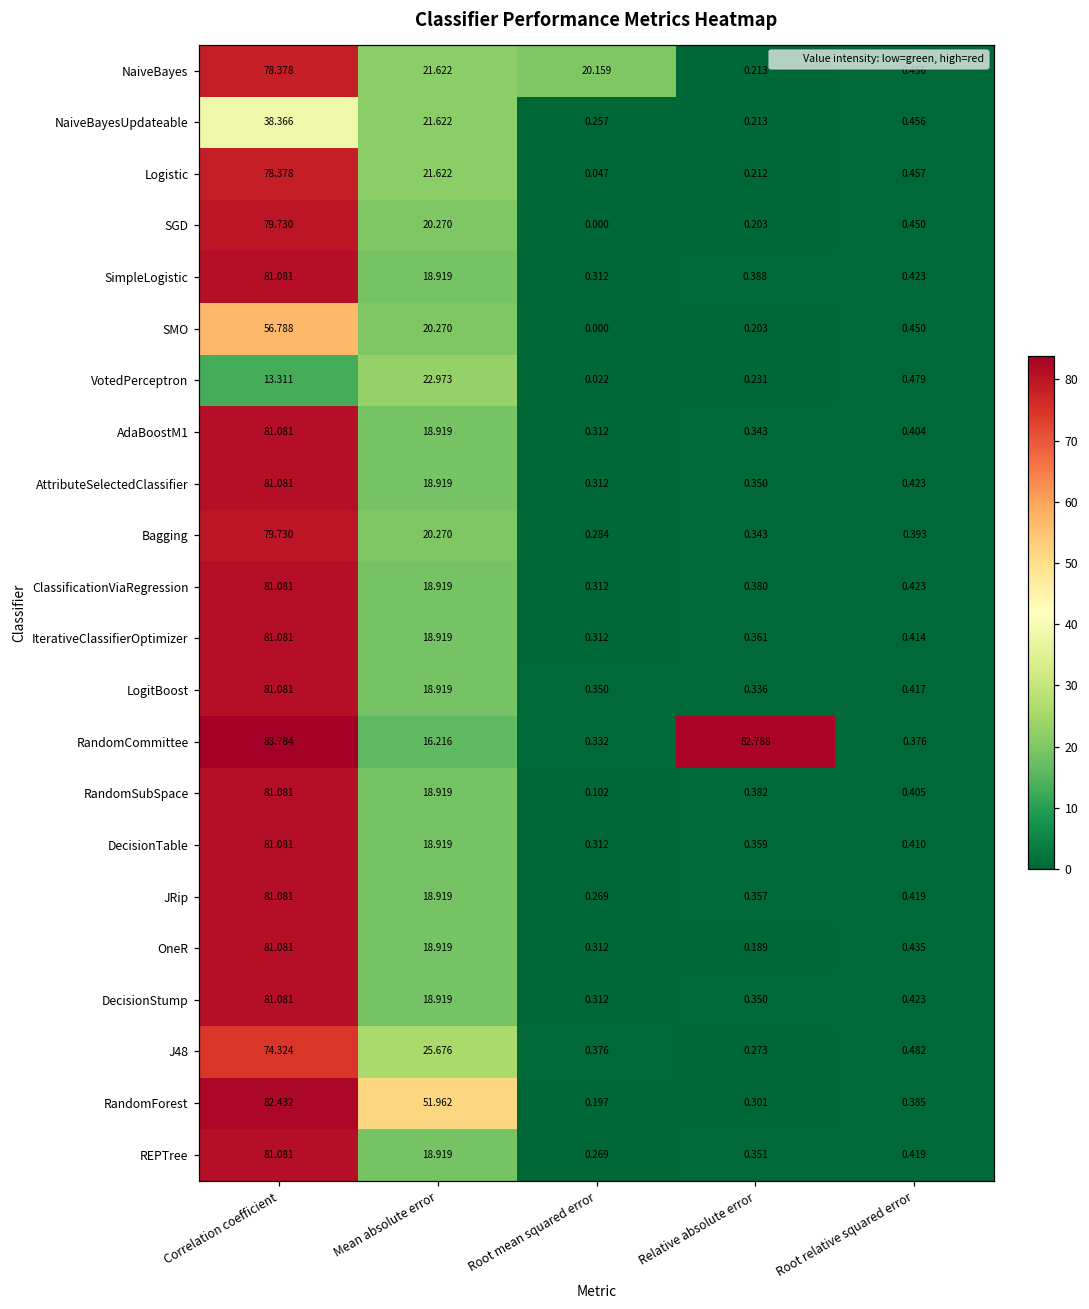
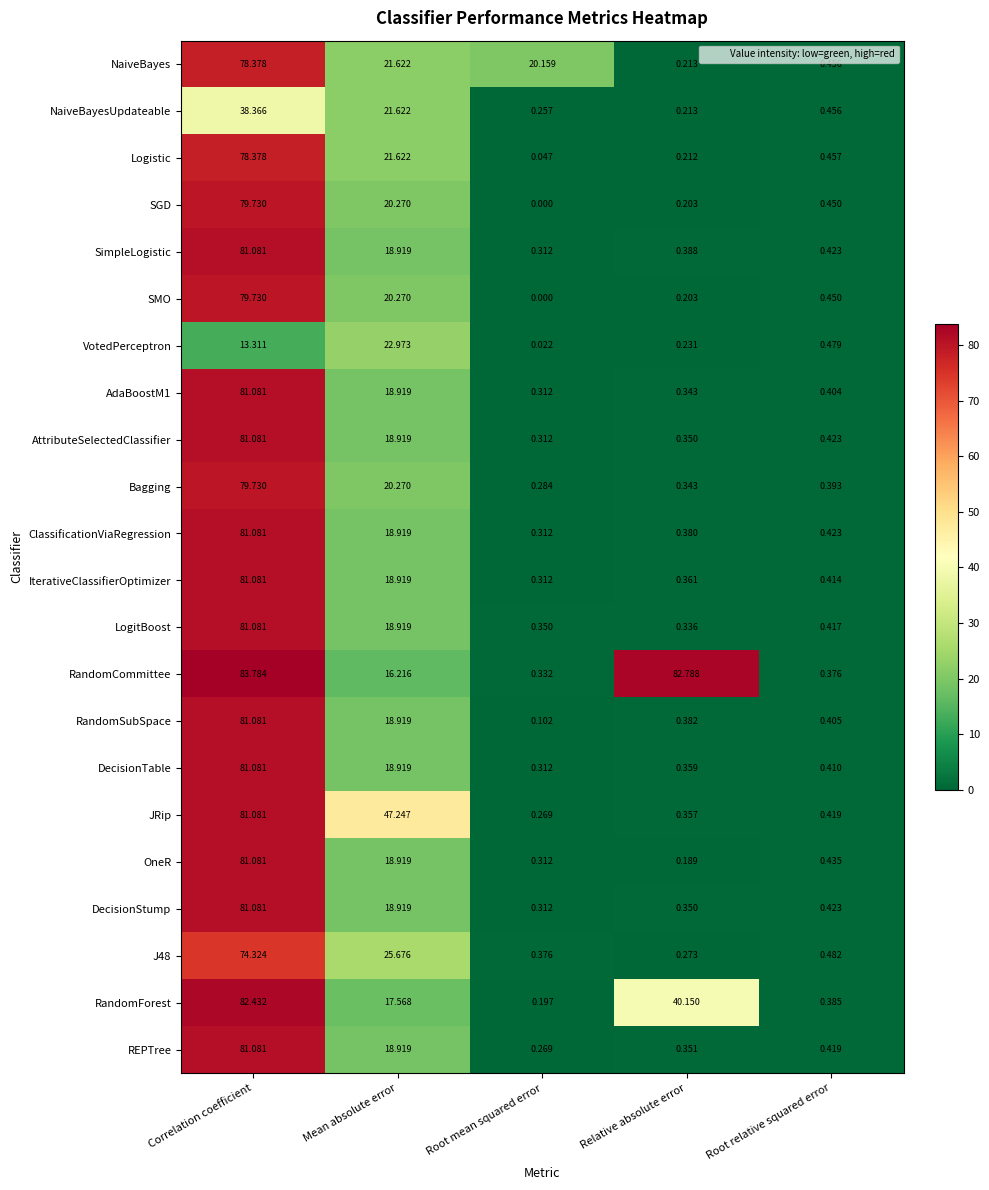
SMO, Correlation coefficient: 56.788 -> 79.730
JRip, Mean absolute error: 18.919 -> 47.247
RandomForest, Mean absolute error: 51.962 -> 17.568
RandomForest, Relative absolute error: 0.301 -> 40.150
